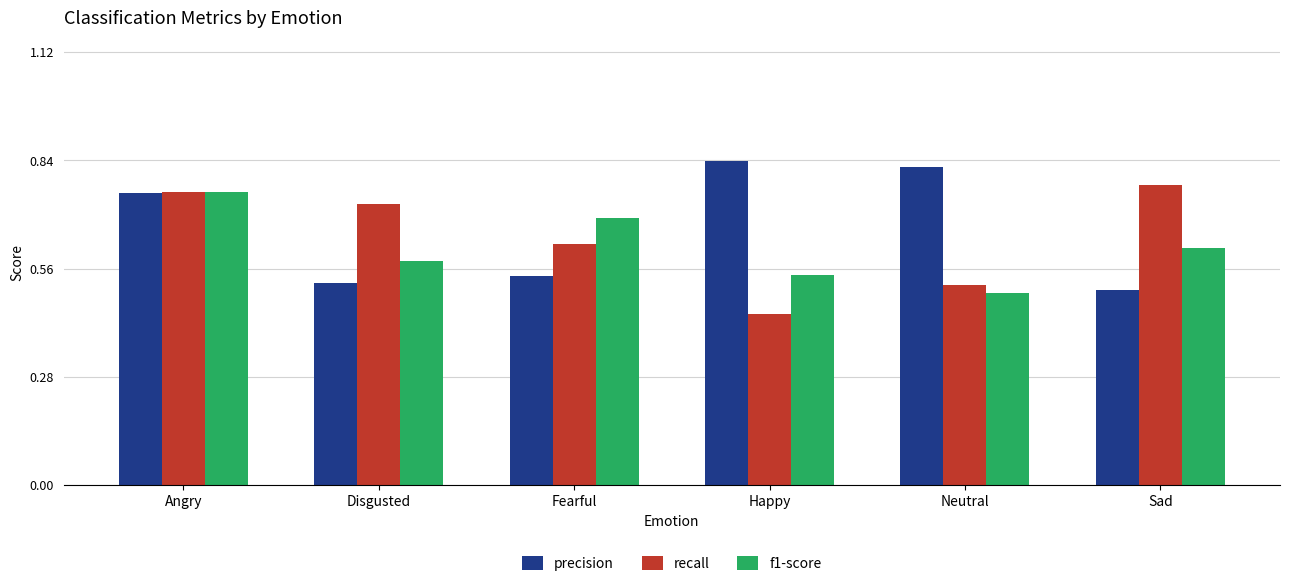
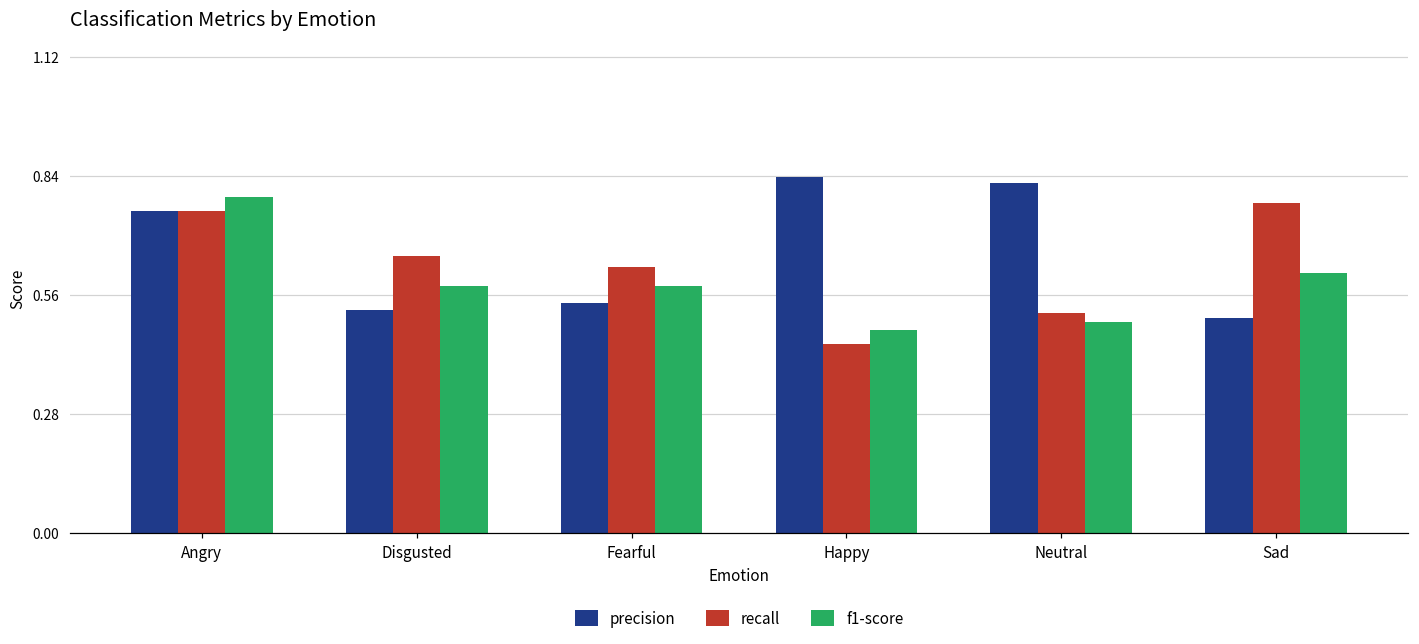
f1-score, Angry: 0.76 -> 0.79
recall, Disgusted: 0.73 -> 0.65
f1-score, Fearful: 0.69 -> 0.58
f1-score, Happy: 0.54 -> 0.48
